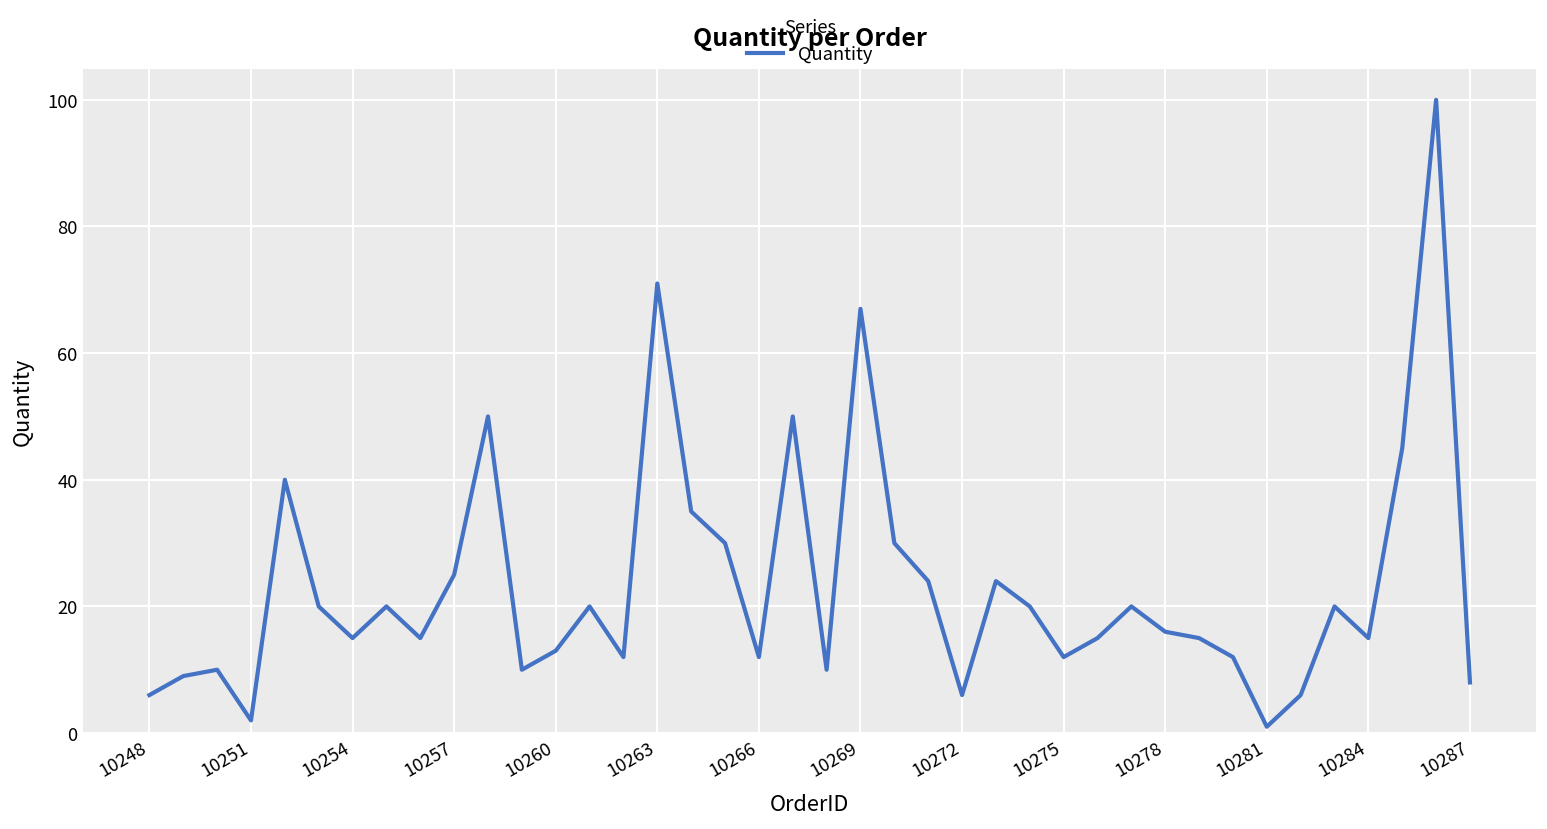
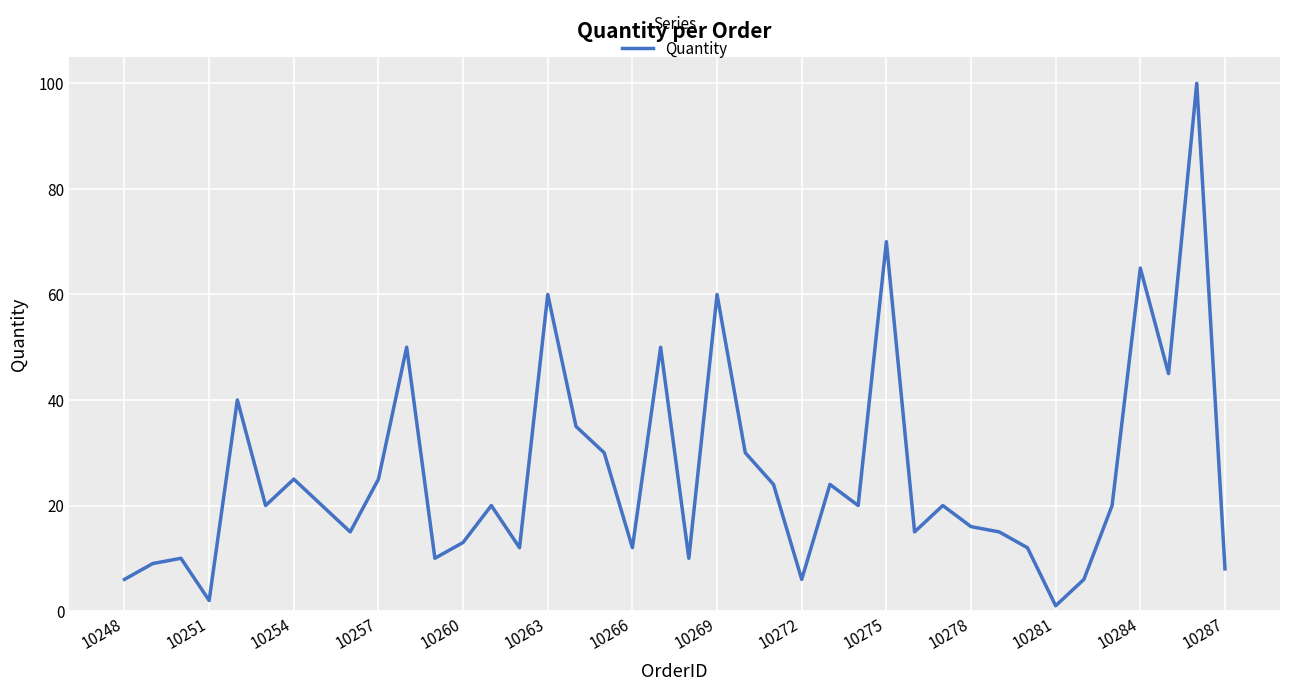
10254: 15 -> 25
10263: 71 -> 60
10269: 67 -> 60
10275: 12 -> 70
10284: 15 -> 65
